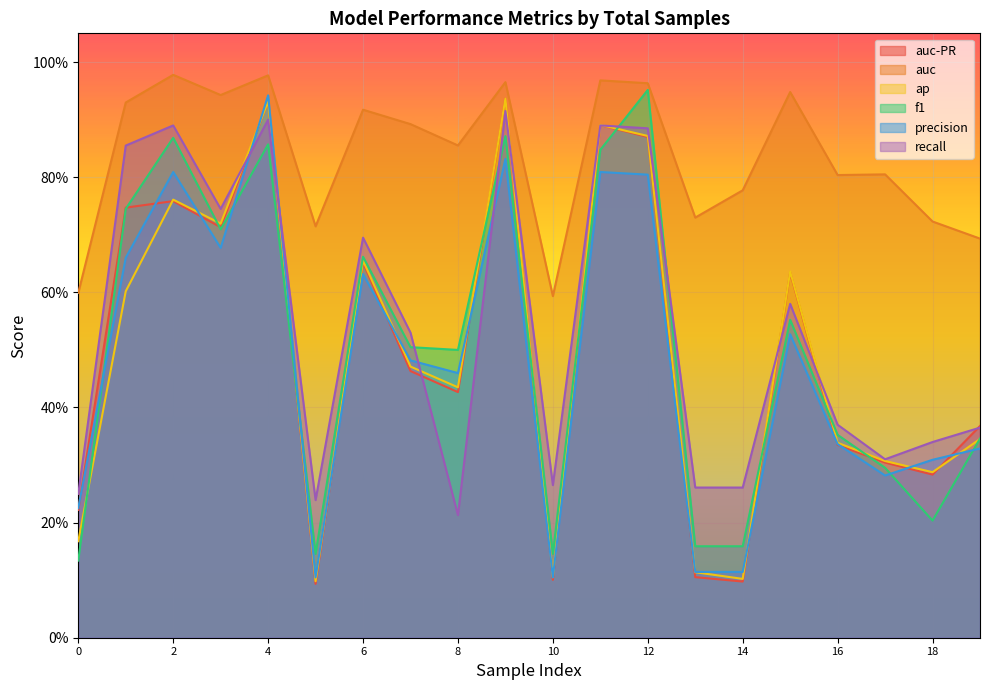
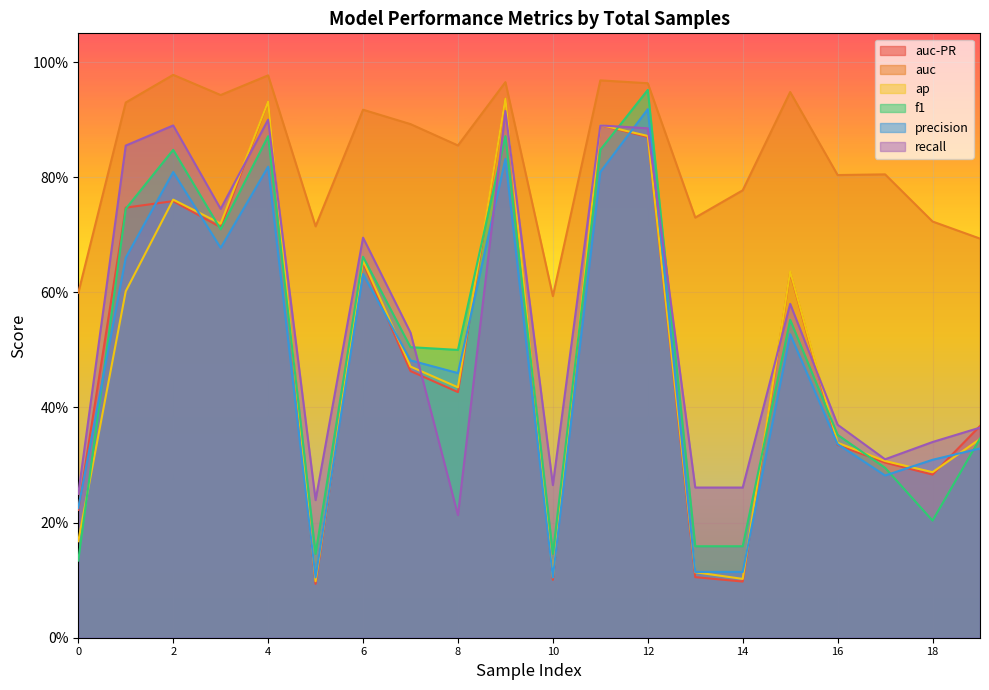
f1, 2: 87% -> 85%
f1, 4: 86% -> 87%
precision, 4: 94% -> 82%
precision, 12: 80% -> 92%
